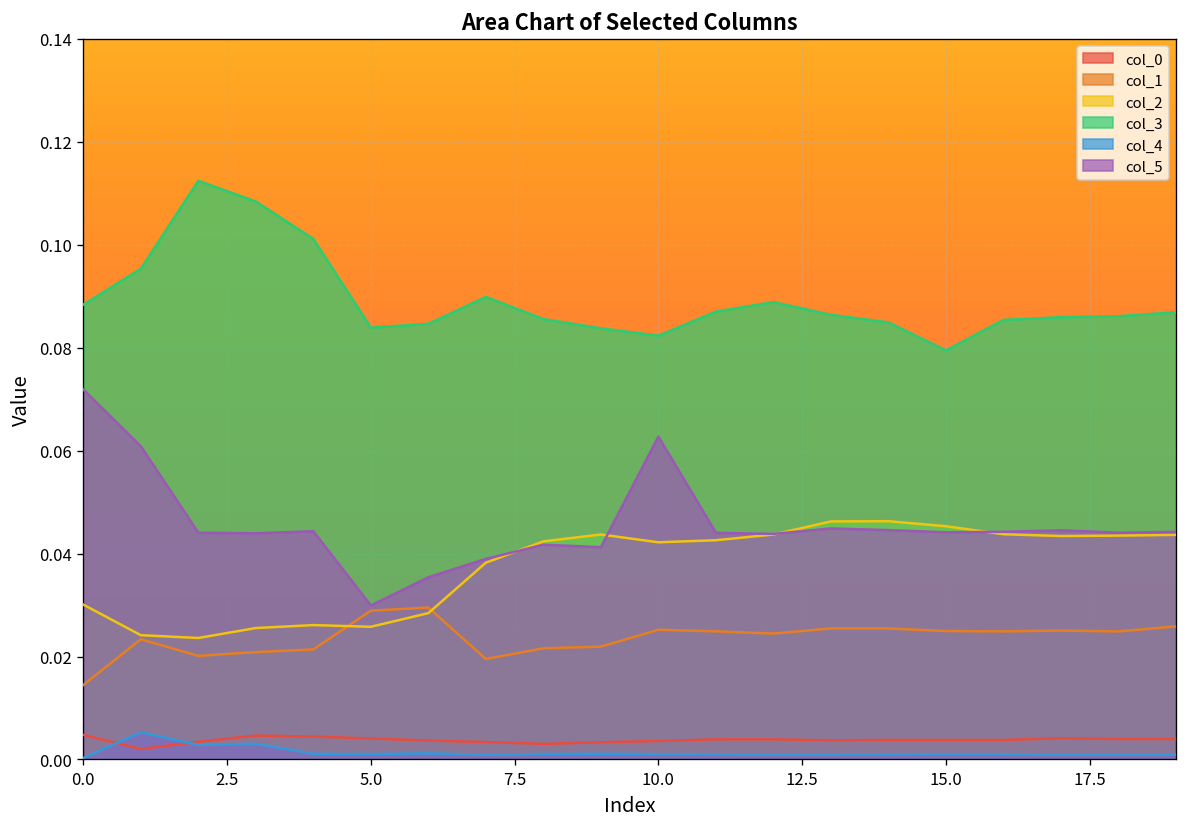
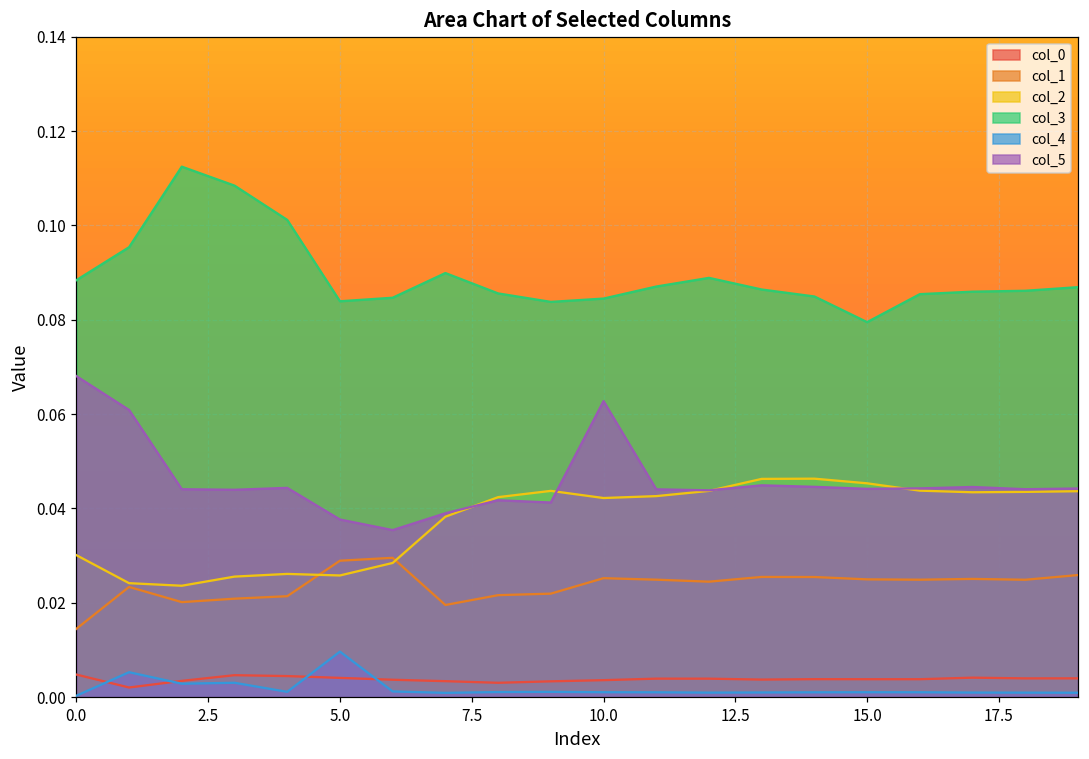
col_5, 0.0: 0.072 -> 0.068
col_4, 5.0: 0.001 -> 0.010
col_5, 5.0: 0.030 -> 0.038
col_3, 10.0: 0.082 -> 0.084
